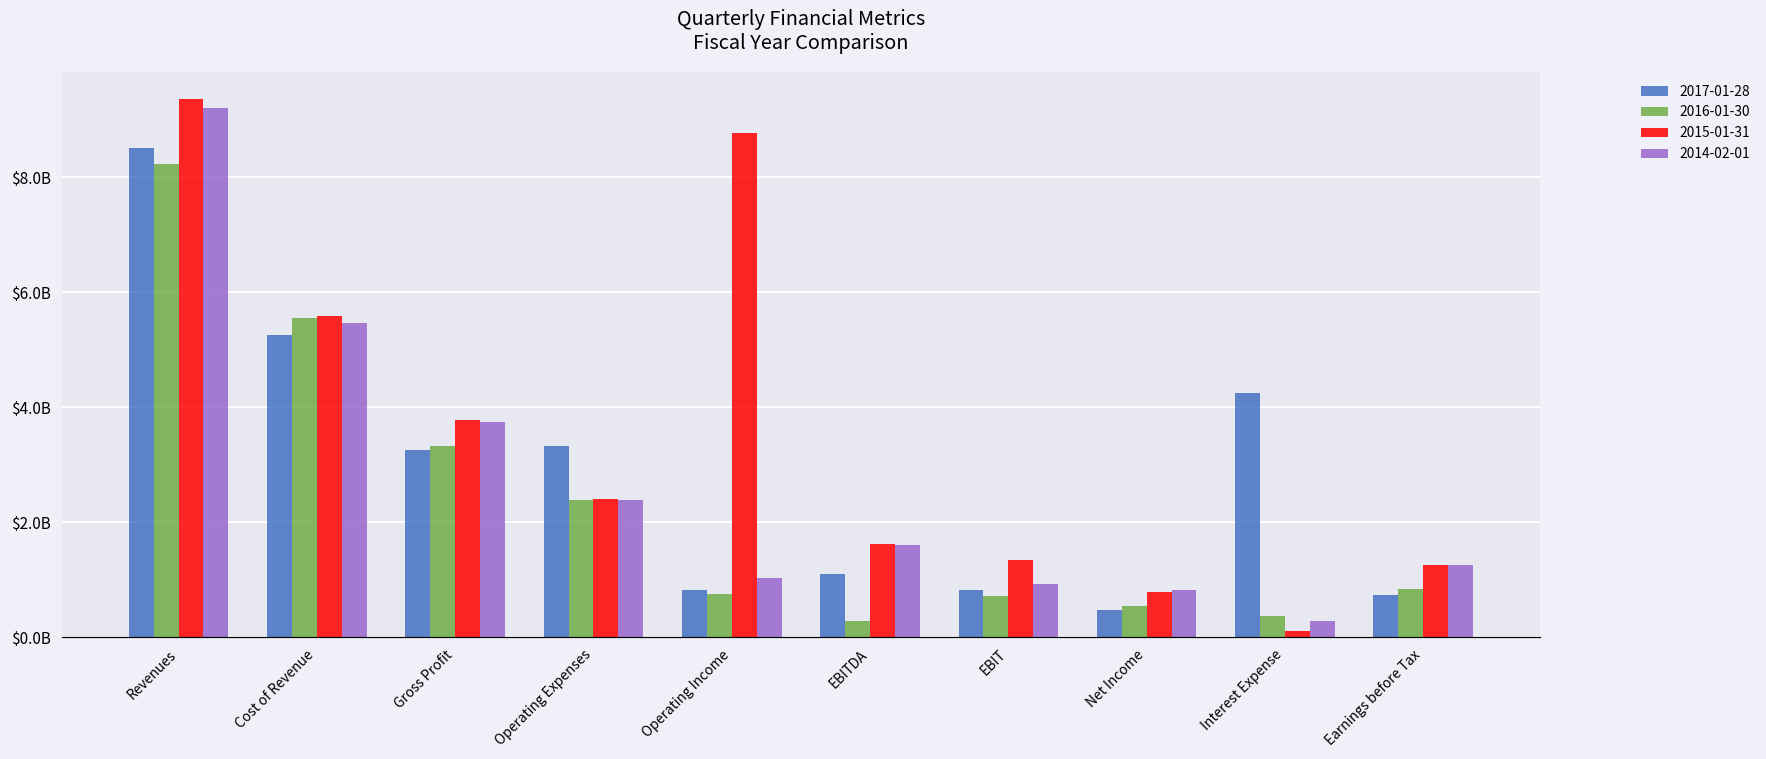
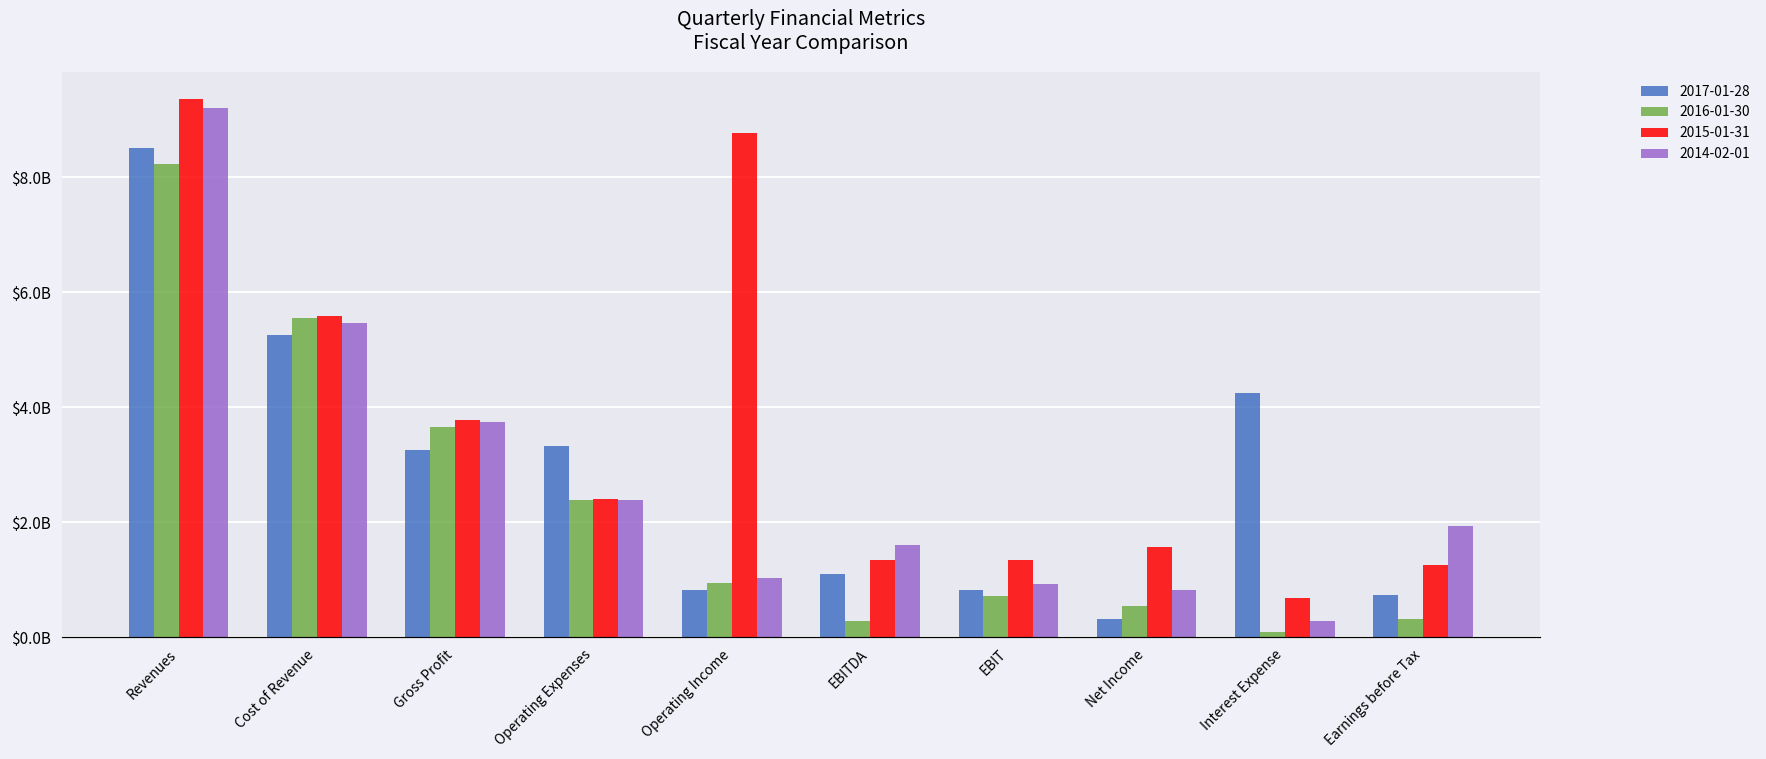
2016-01-30, Gross Profit: $3300000000 -> $3700000000
2016-01-30, Operating Income: $700000000 -> $900000000
2015-01-31, EBITDA: $1600000000 -> $1300000000
2017-01-28, Net Income: $500000000 -> $300000000
2015-01-31, Net Income: $800000000 -> $1600000000
2016-01-30, Interest Expense: $400000000 -> $100000000
2015-01-31, Interest Expense: $100000000 -> $700000000
2016-01-30, Earnings before Tax: $800000000 -> $300000000
2014-02-01, Earnings before Tax: $1300000000 -> $1900000000
